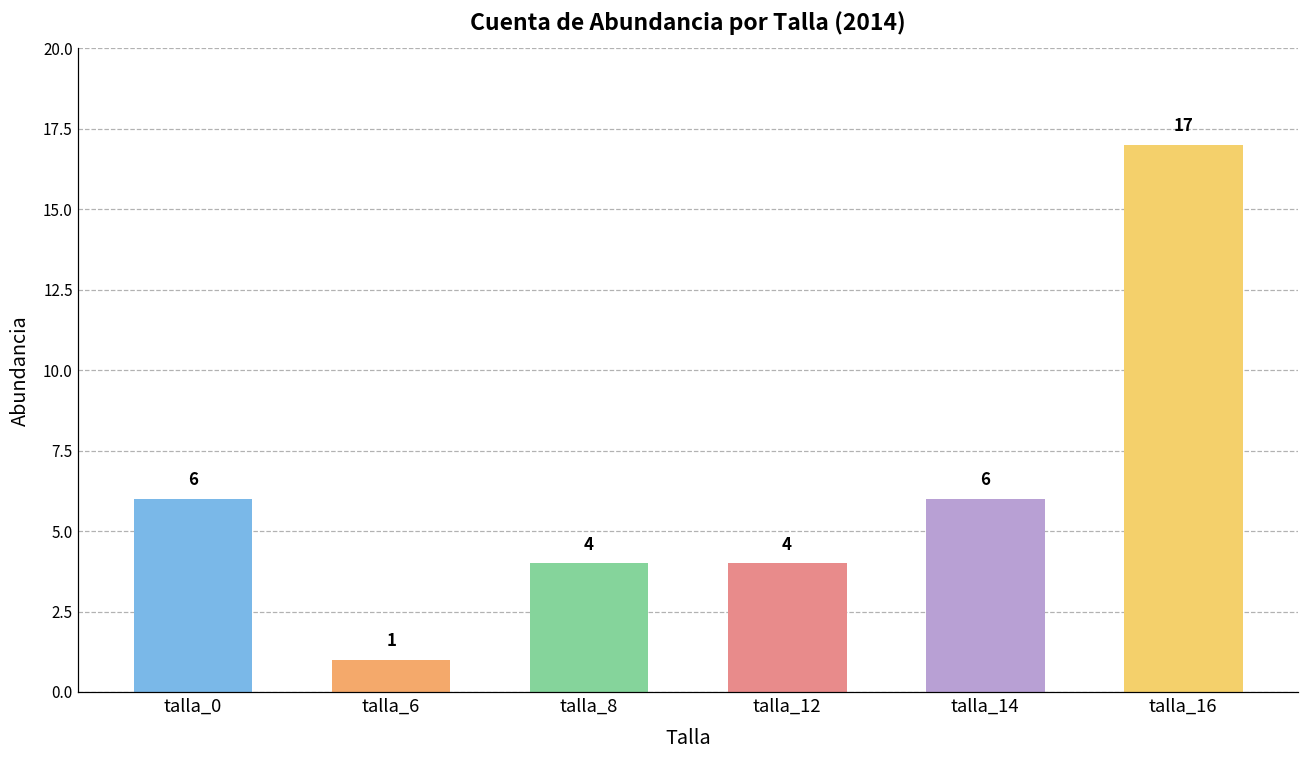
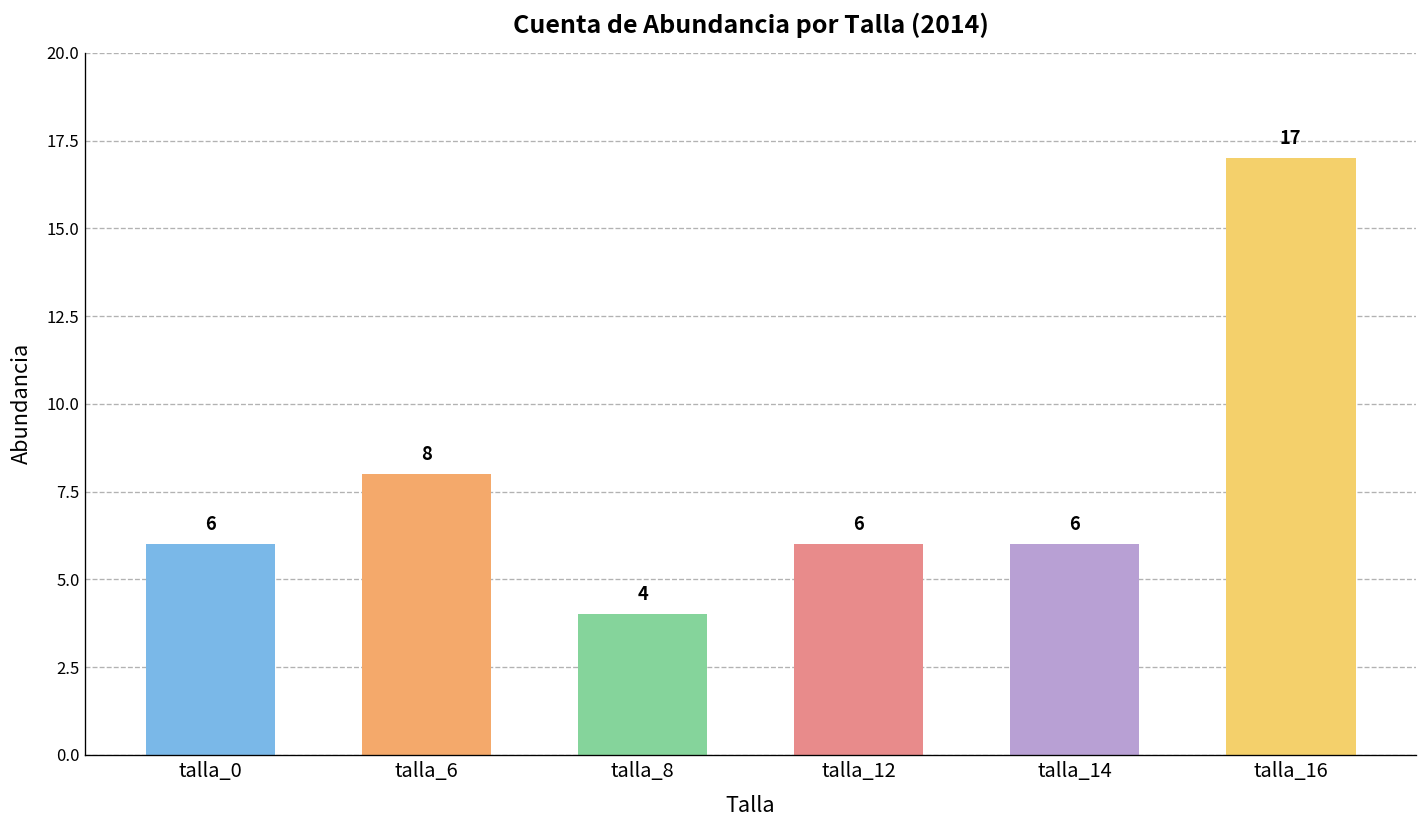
talla_6: 1 -> 8
talla_12: 4 -> 6
